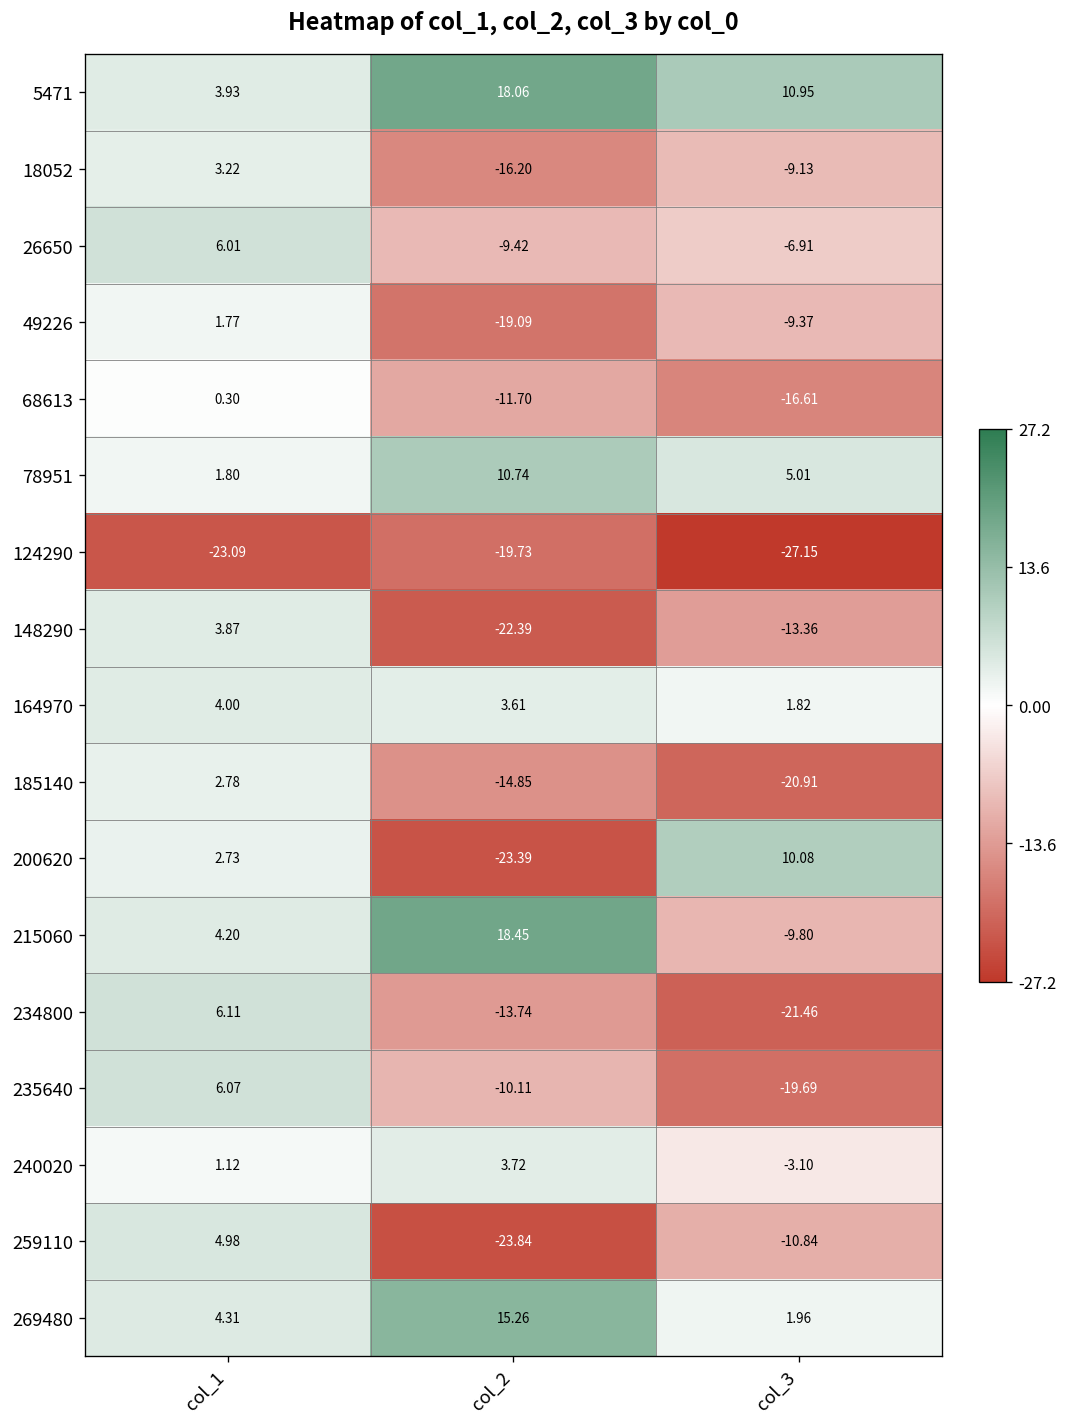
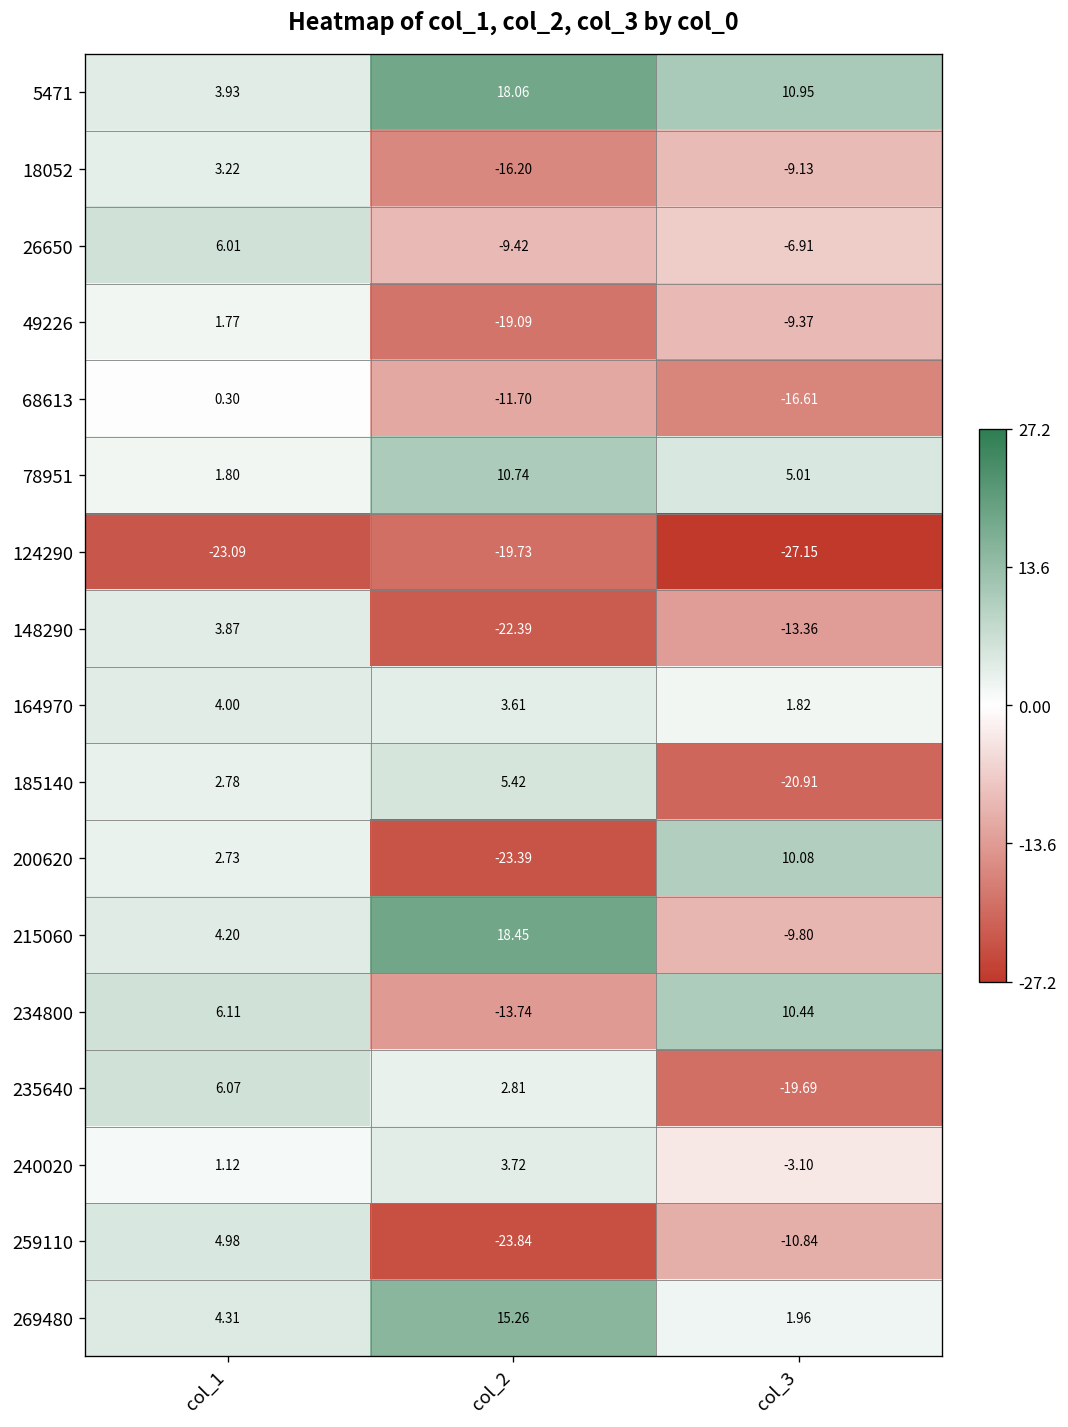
185140, col_2: -14.85 -> 5.42
234800, col_3: -21.46 -> 10.44
235640, col_2: -10.11 -> 2.81
